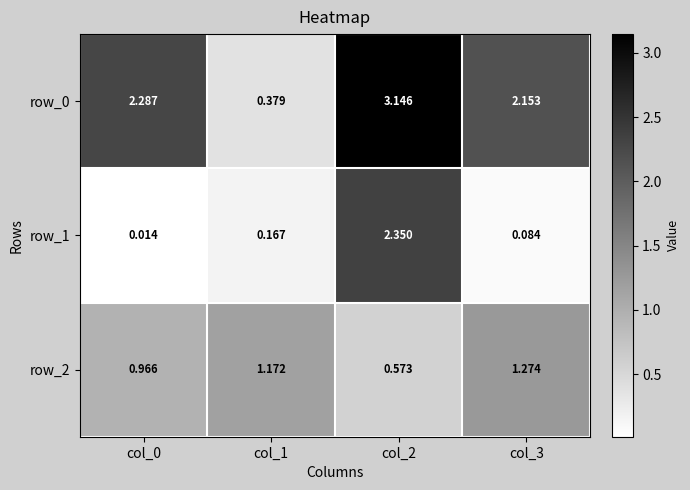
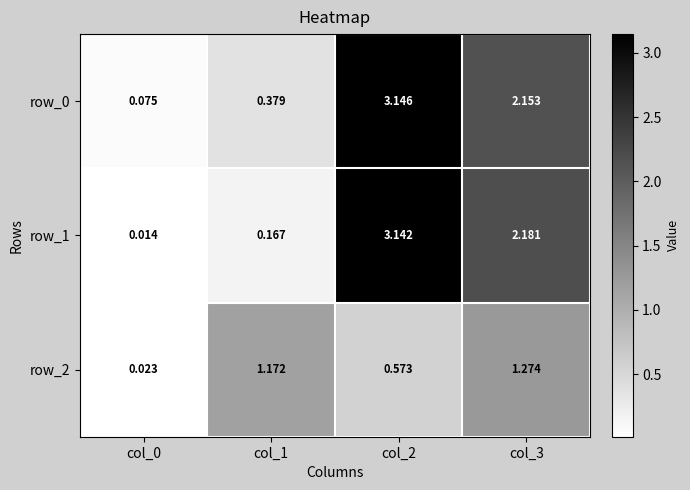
row_0, col_0: 2.287 -> 0.075
row_1, col_2: 2.350 -> 3.142
row_1, col_3: 0.084 -> 2.181
row_2, col_0: 0.966 -> 0.023
